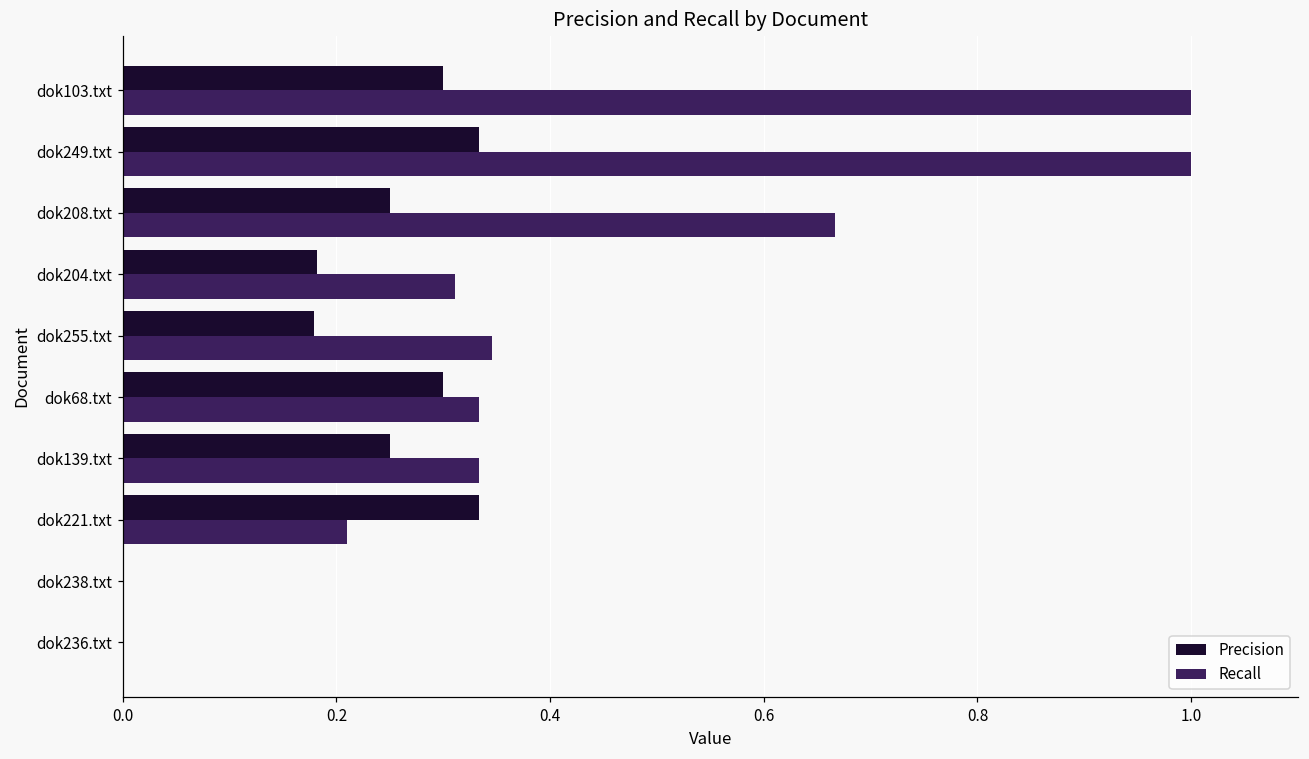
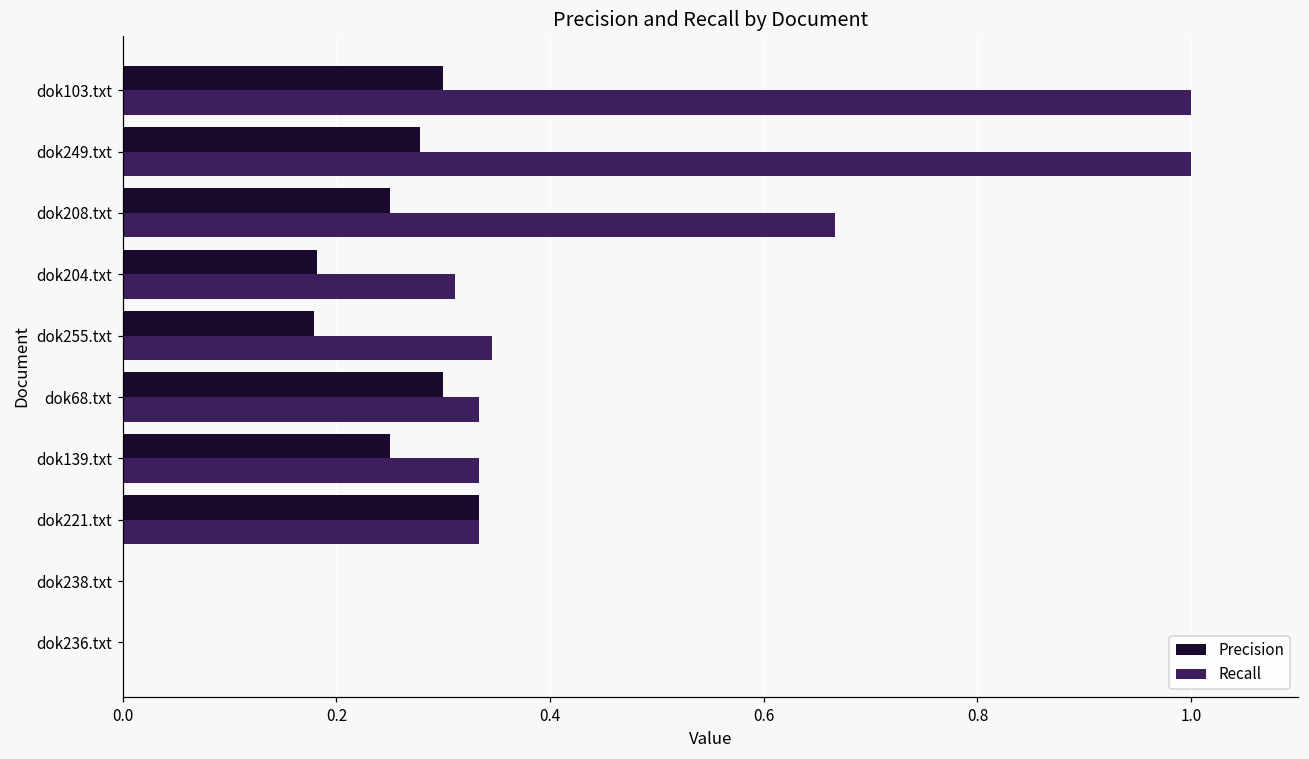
Precision, dok249.txt: 0.33 -> 0.28
Recall, dok221.txt: 0.21 -> 0.33
